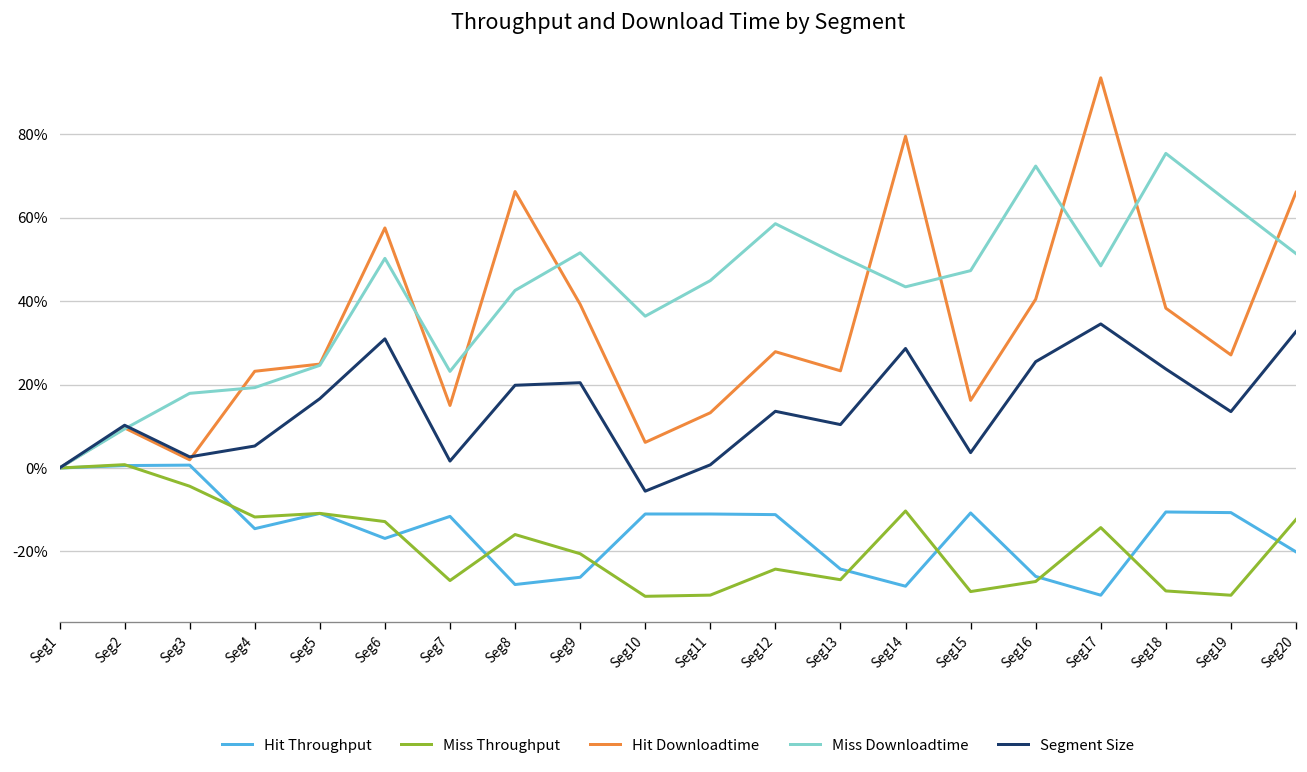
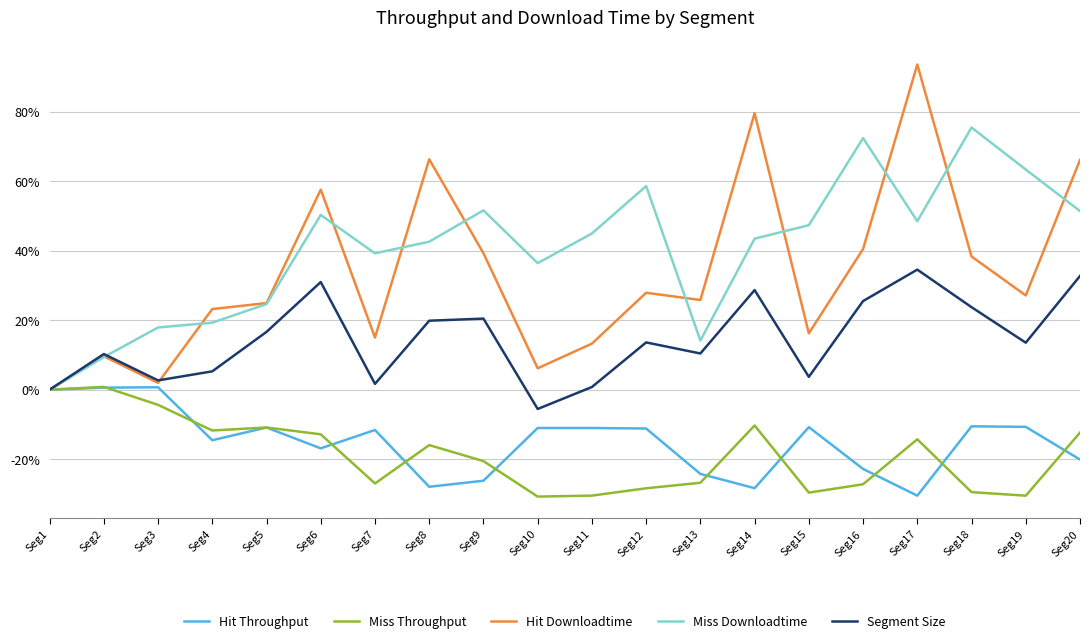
Miss Downloadtime, Seg7: 23% -> 39%
Miss Throughput, Seg12: -24% -> -28%
Hit Downloadtime, Seg13: 23% -> 26%
Miss Downloadtime, Seg13: 51% -> 14%
Hit Throughput, Seg16: -26% -> -23%
